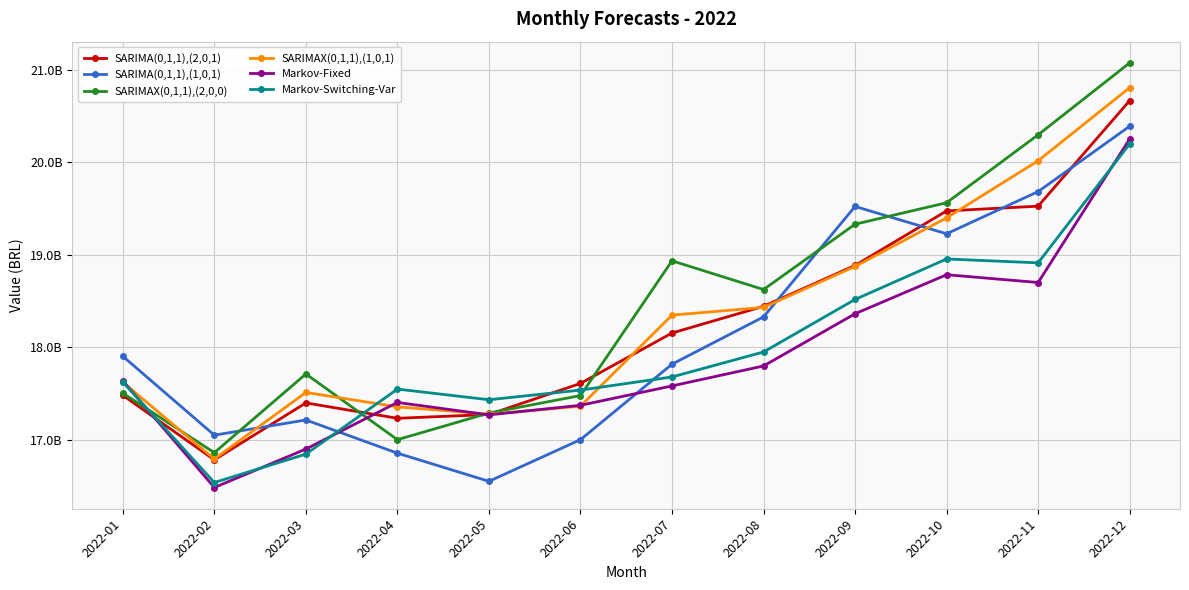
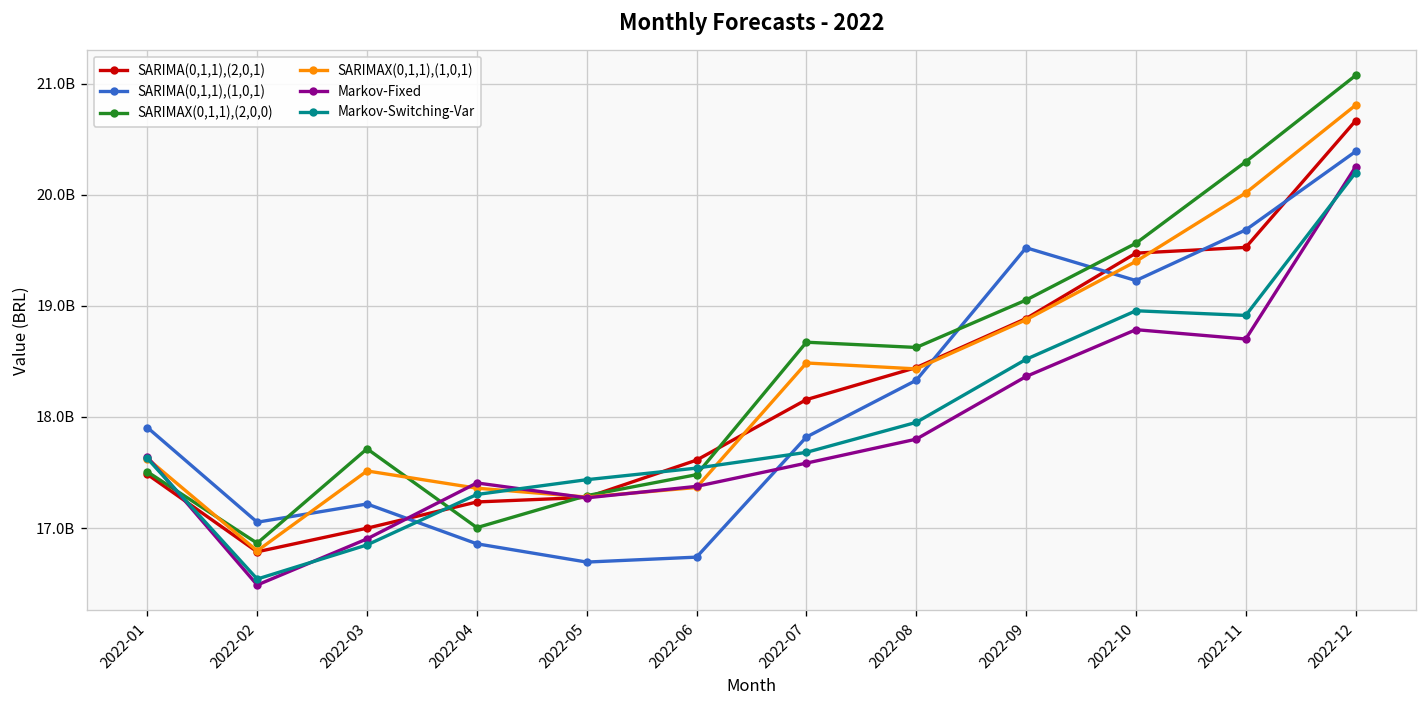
SARIMA(0,1,1),(2,0,1), 2022-03: 17400000000 -> 17000000000
Markov-Switching-Var, 2022-04: 17600000000 -> 17300000000
SARIMA(0,1,1),(1,0,1), 2022-05: 16600000000 -> 16700000000
SARIMA(0,1,1),(1,0,1), 2022-06: 17000000000 -> 16700000000
SARIMAX(0,1,1),(2,0,0), 2022-07: 18900000000 -> 18700000000
SARIMAX(0,1,1),(1,0,1), 2022-07: 18300000000 -> 18500000000
SARIMAX(0,1,1),(2,0,0), 2022-09: 19300000000 -> 19100000000
